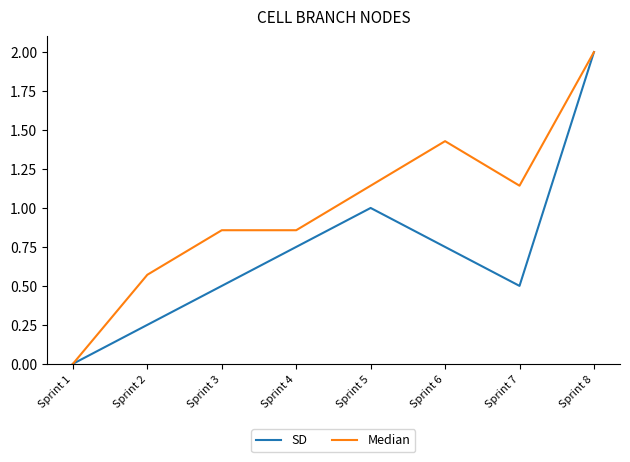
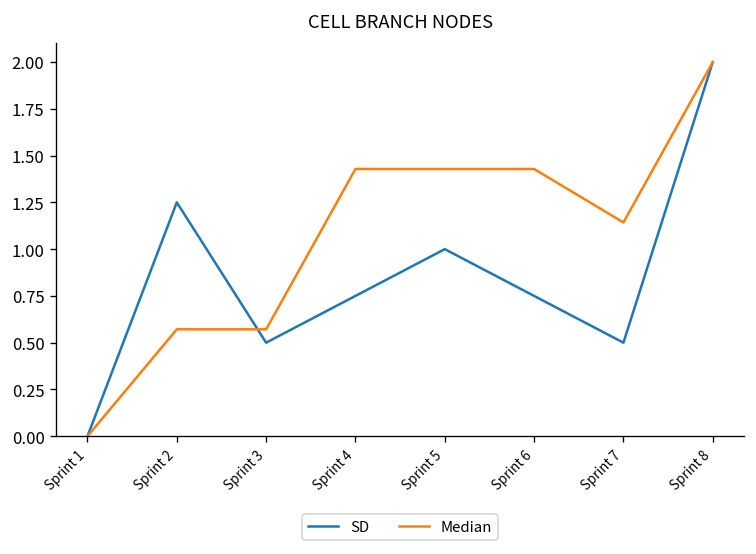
SD, Sprint 2: 0.25 -> 1.25
Median, Sprint 3: 0.86 -> 0.57
Median, Sprint 4: 0.86 -> 1.43
Median, Sprint 5: 1.14 -> 1.43
